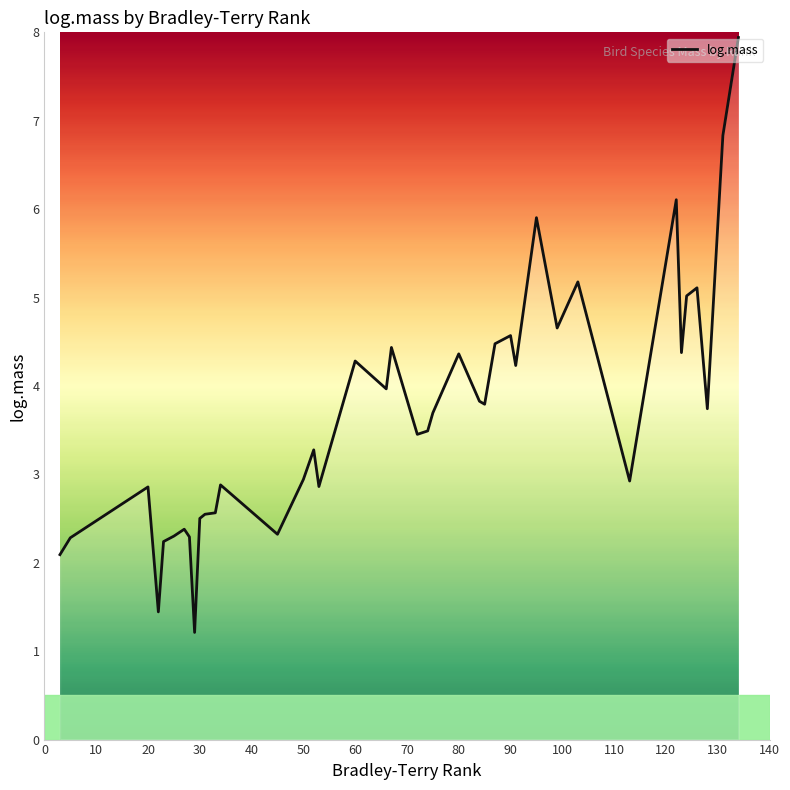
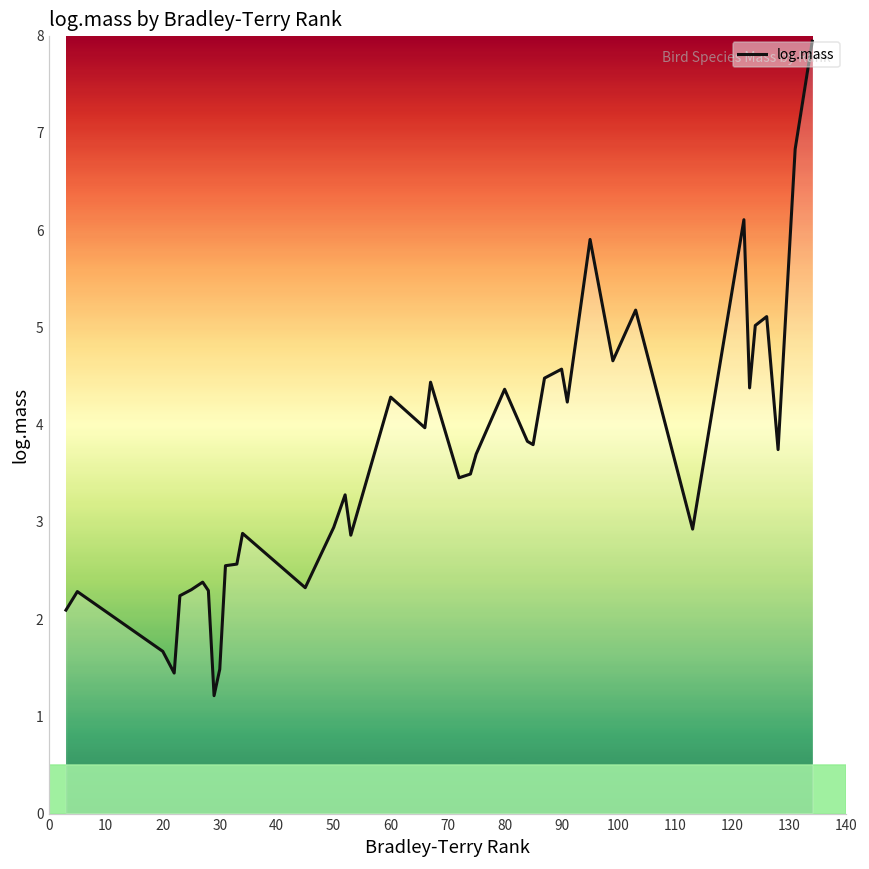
20: 2.9 -> 1.7
30: 2.5 -> 1.5
